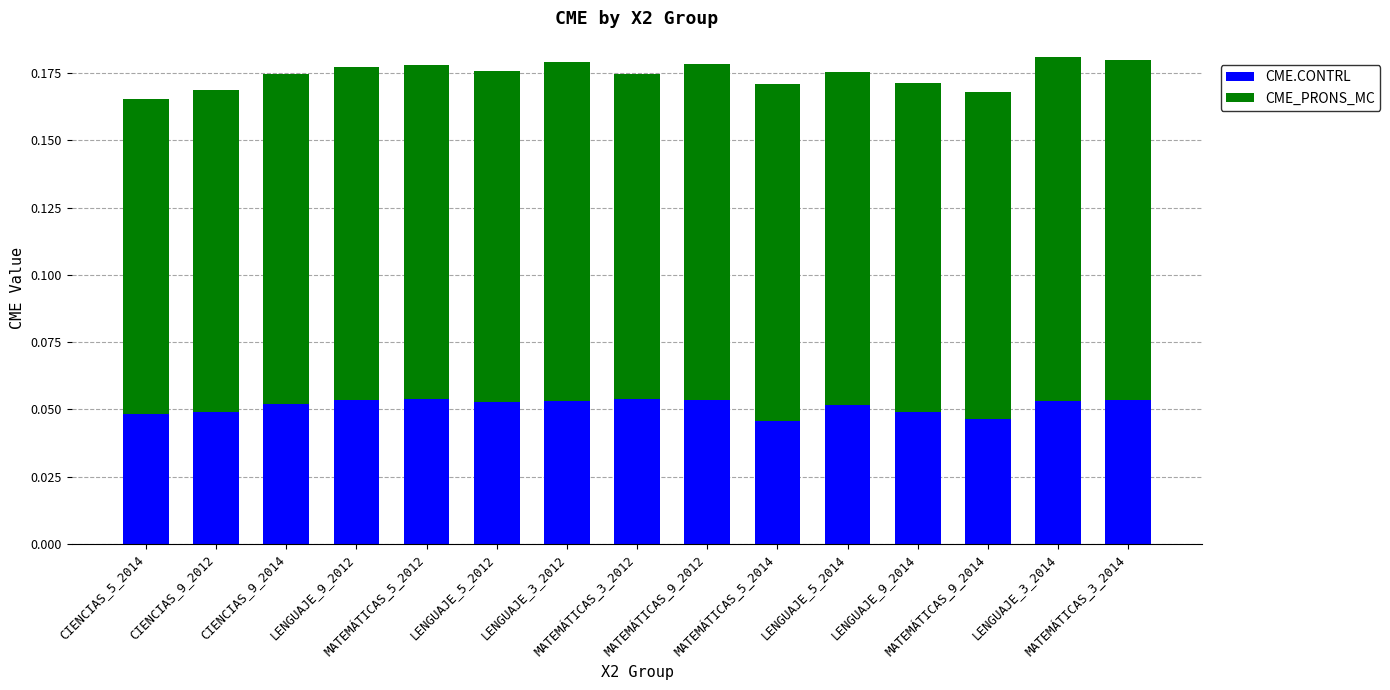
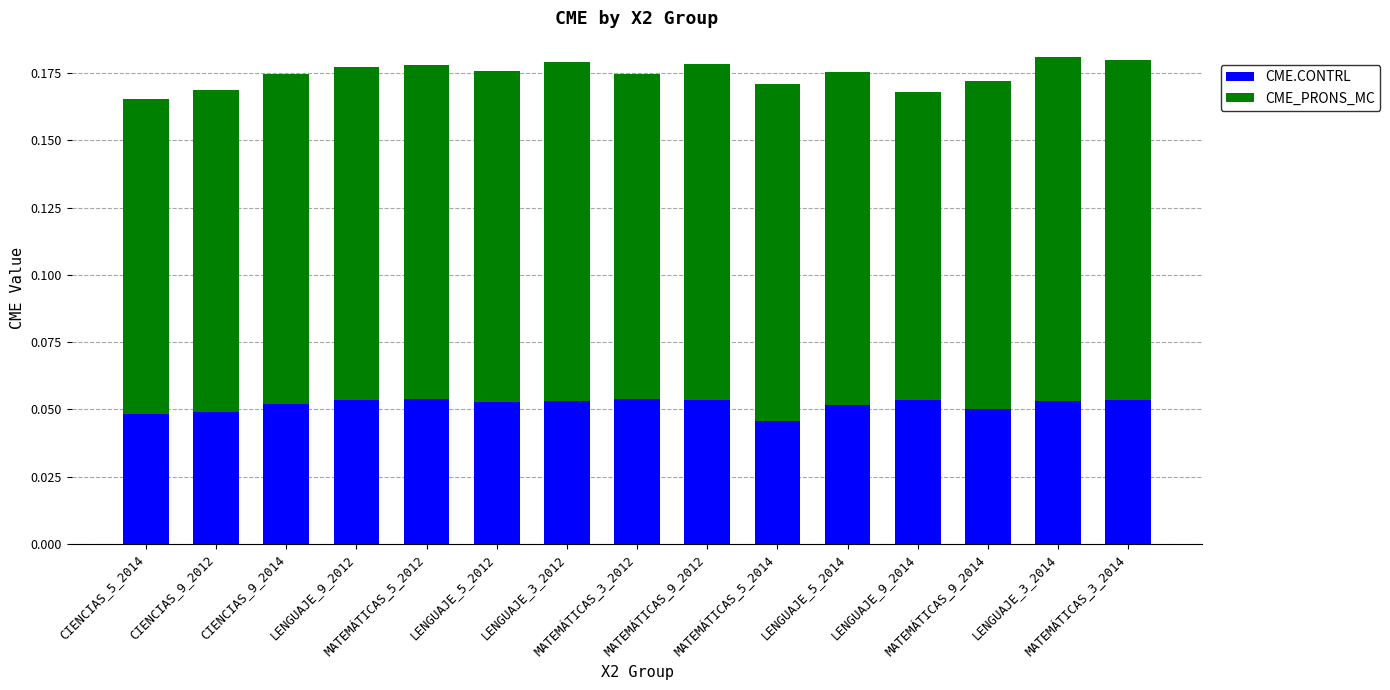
CME.CONTRL, LENGUAJE_9_2014: 0.049 -> 0.053
CME_PRONS_MC, LENGUAJE_9_2014: 0.122 -> 0.114
CME.CONTRL, MATEMÁTICAS_9_2014: 0.046 -> 0.050
